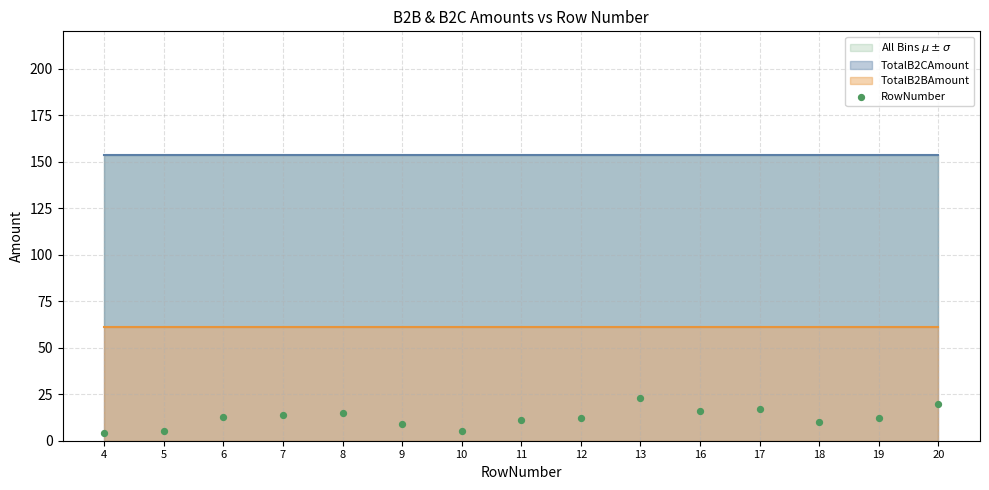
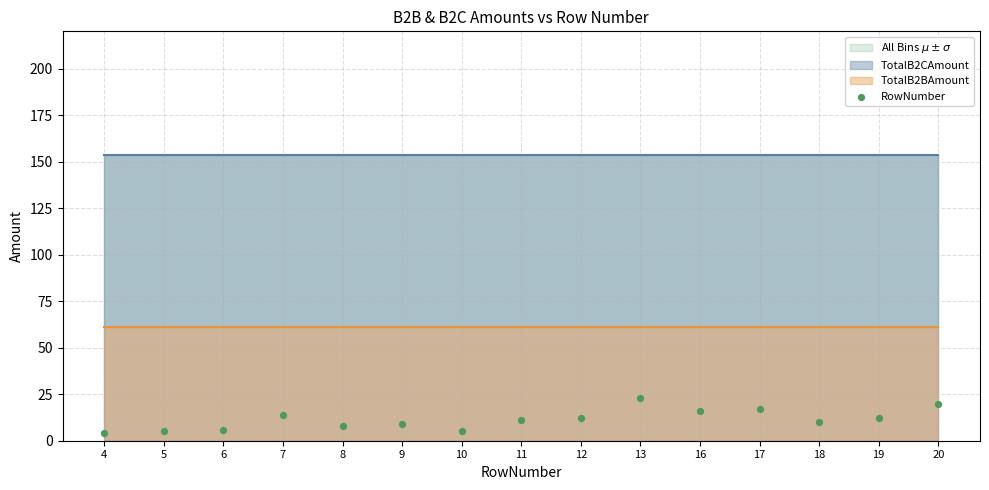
RowNumber, 6: 13 -> 6
RowNumber, 8: 15 -> 8
